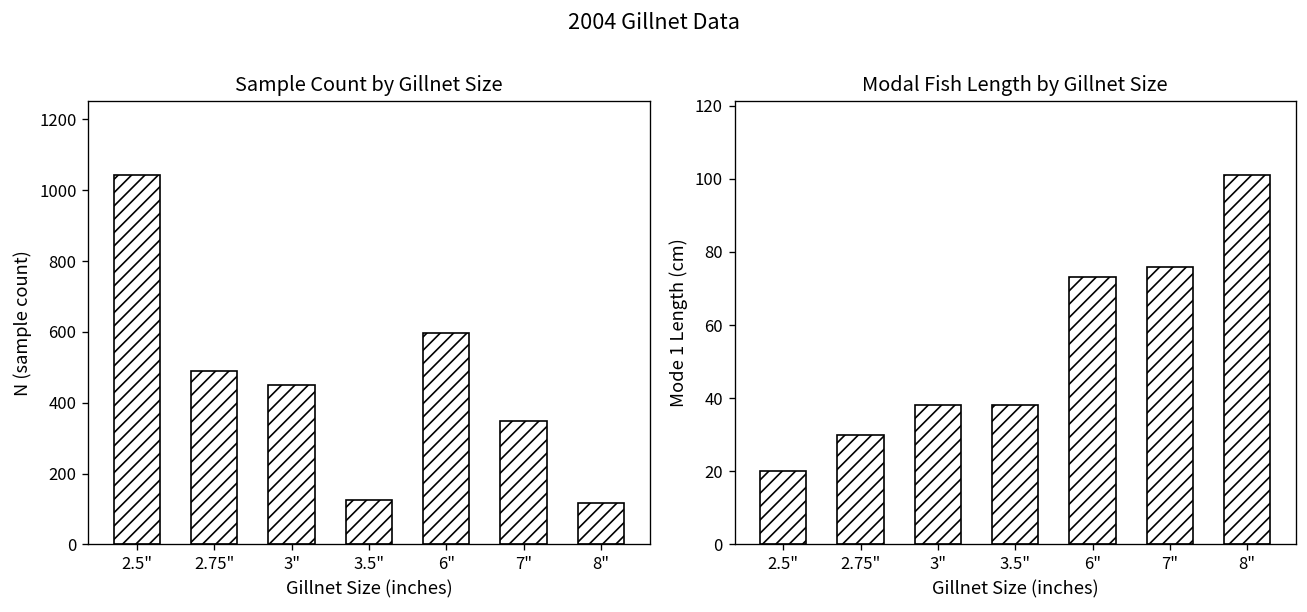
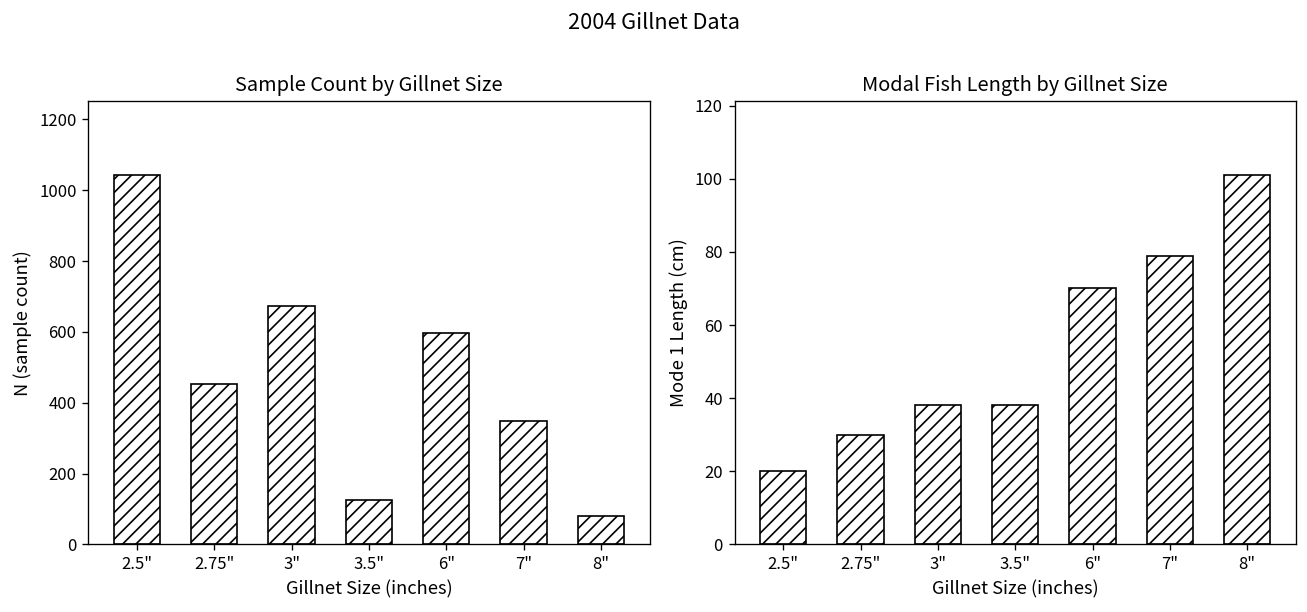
Sample Count by Gillnet Size, 2.75": 490 -> 450
Sample Count by Gillnet Size, 3": 450 -> 670
Sample Count by Gillnet Size, 8": 120 -> 80
Modal Fish Length by Gillnet Size, 6": 73 -> 70
Modal Fish Length by Gillnet Size, 7": 76 -> 79
